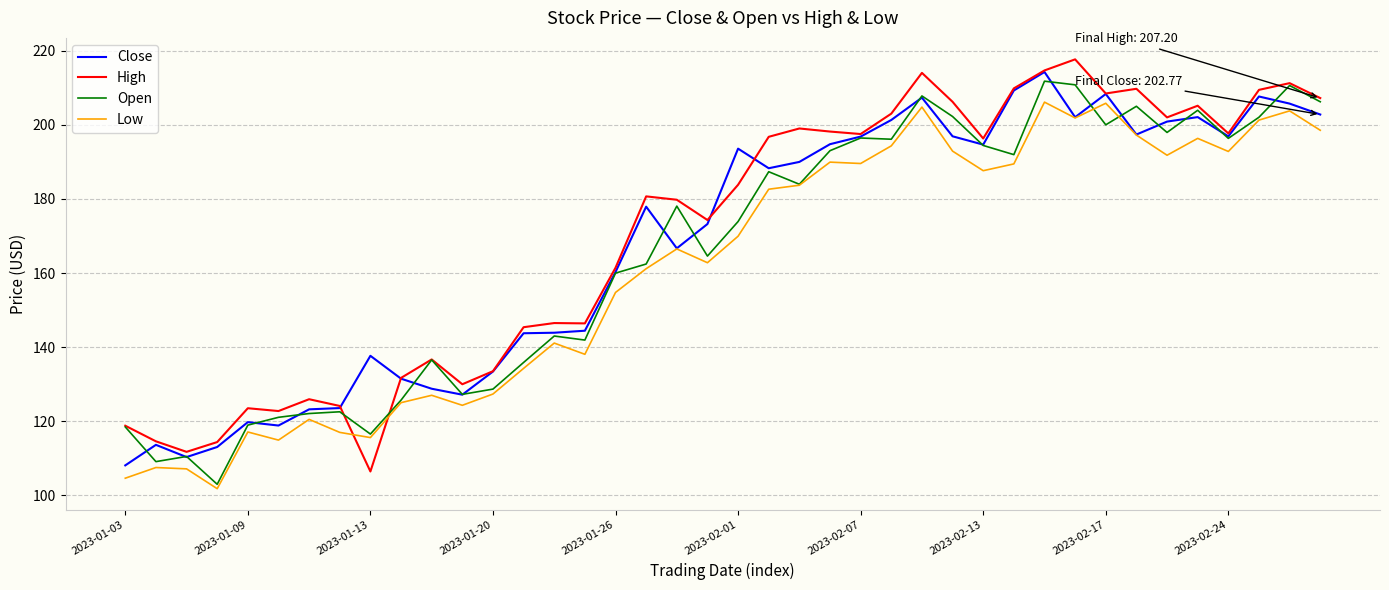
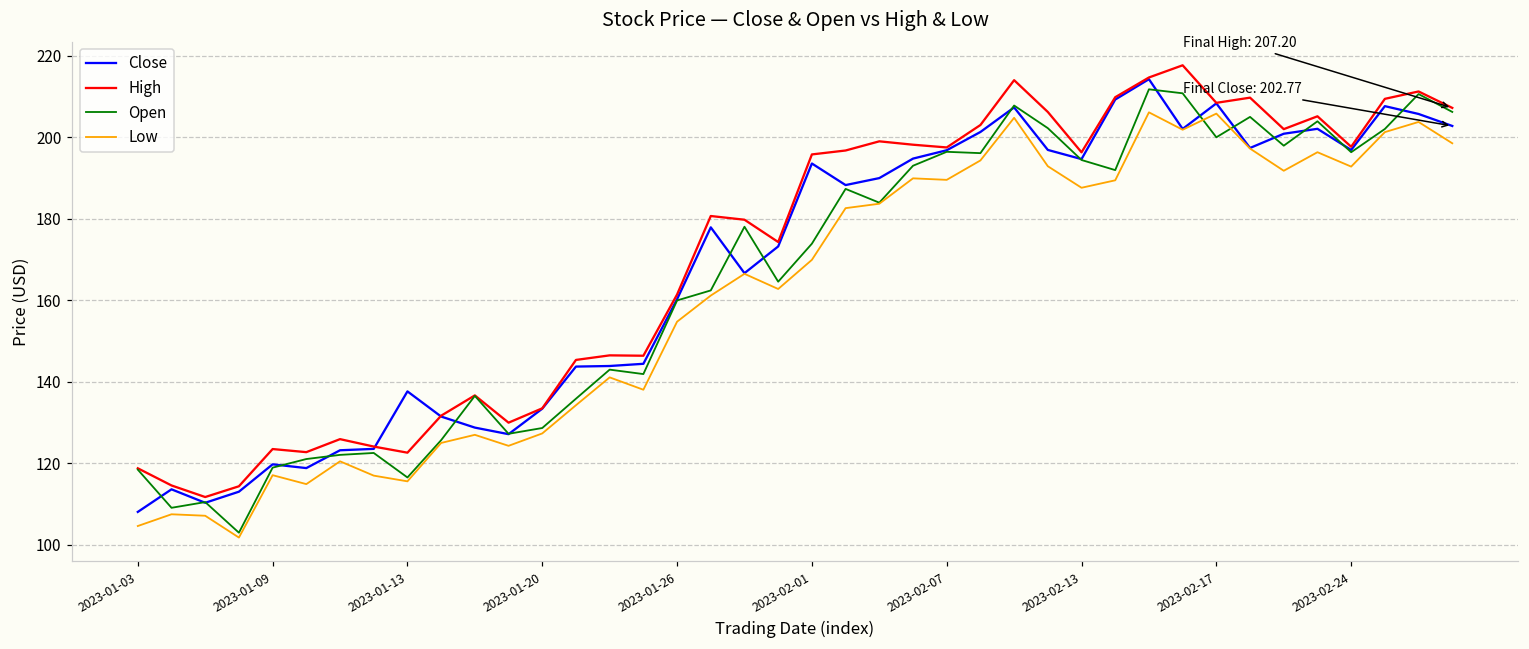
High, 2023-01-13: 106 -> 123
High, 2023-02-01: 184 -> 196
